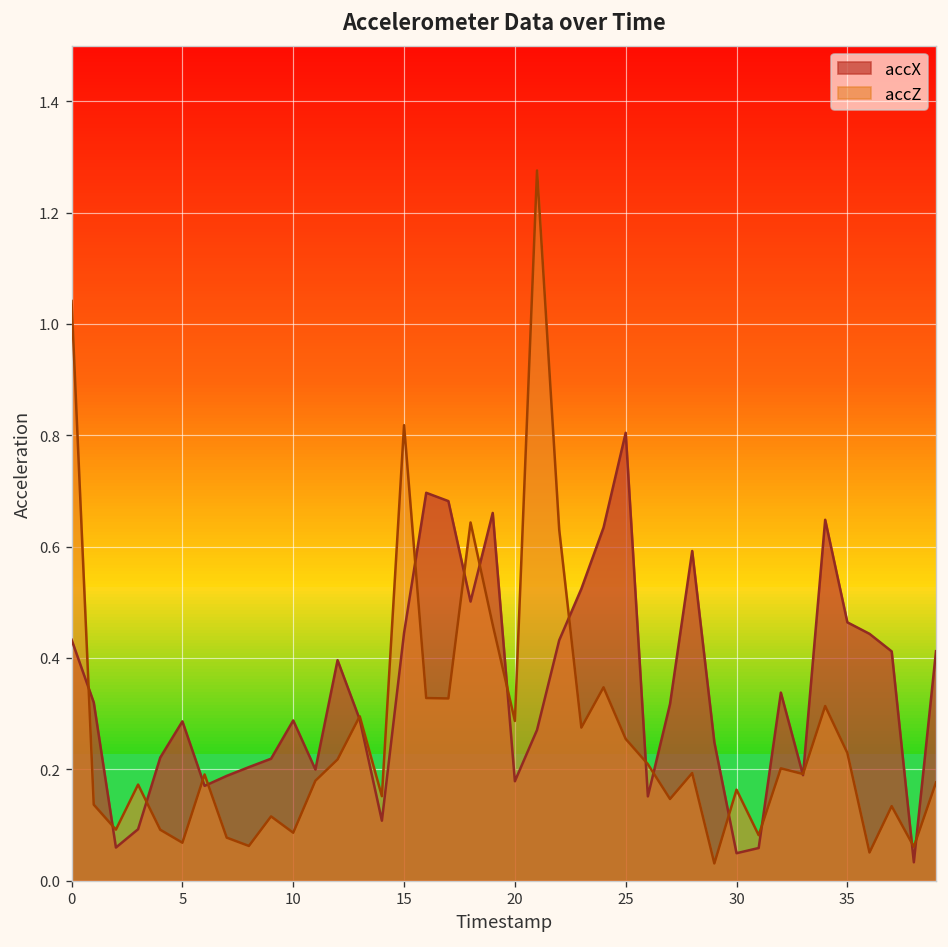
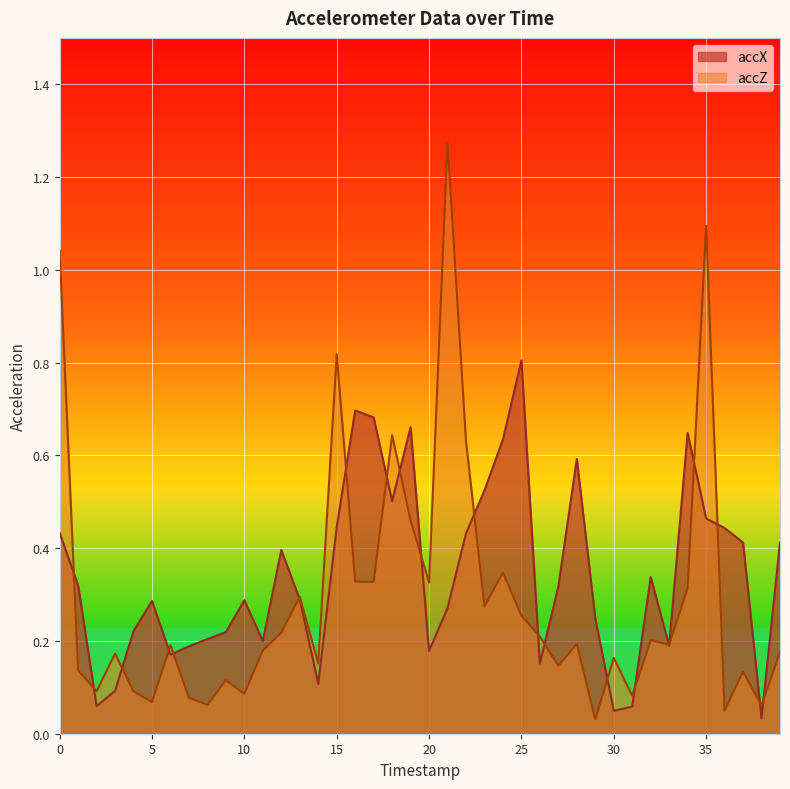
accZ, 20: 0.29 -> 0.33
accZ, 35: 0.23 -> 1.09
